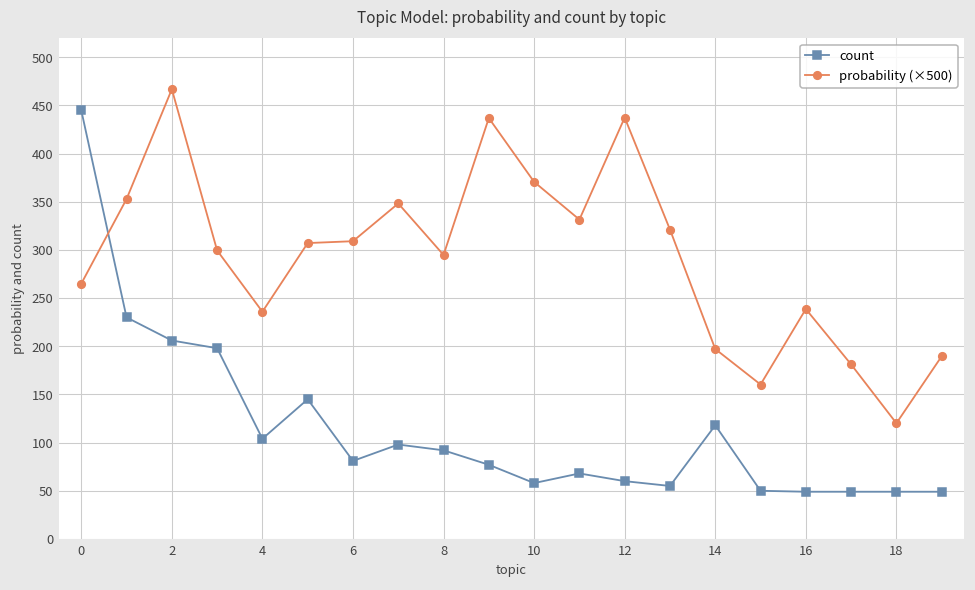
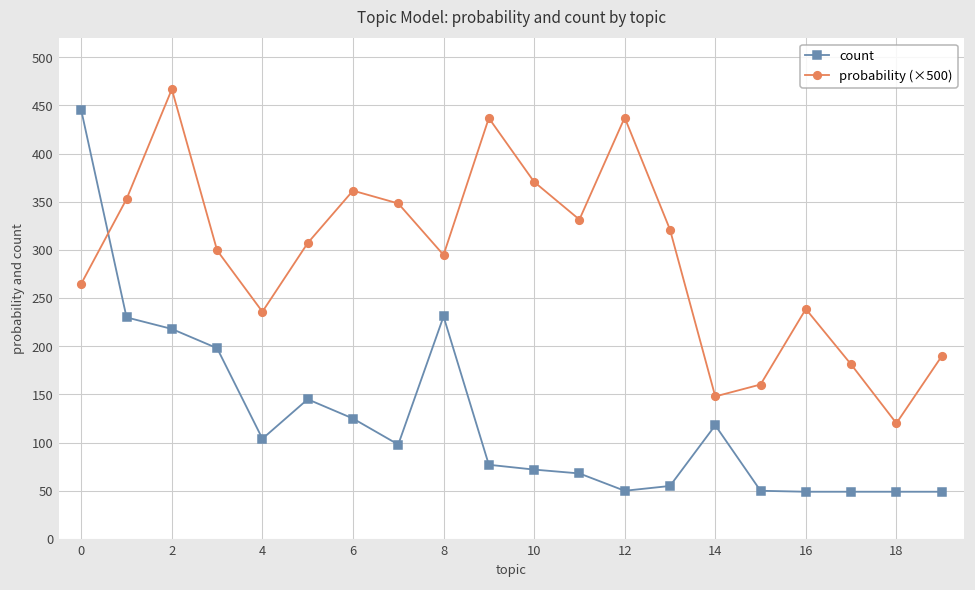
count, 2: 210 -> 220
count, 6: 80 -> 130
probability (×500), 6: 310 -> 360
count, 8: 90 -> 230
count, 10: 60 -> 70
count, 12: 60 -> 50
probability (×500), 14: 200 -> 150
